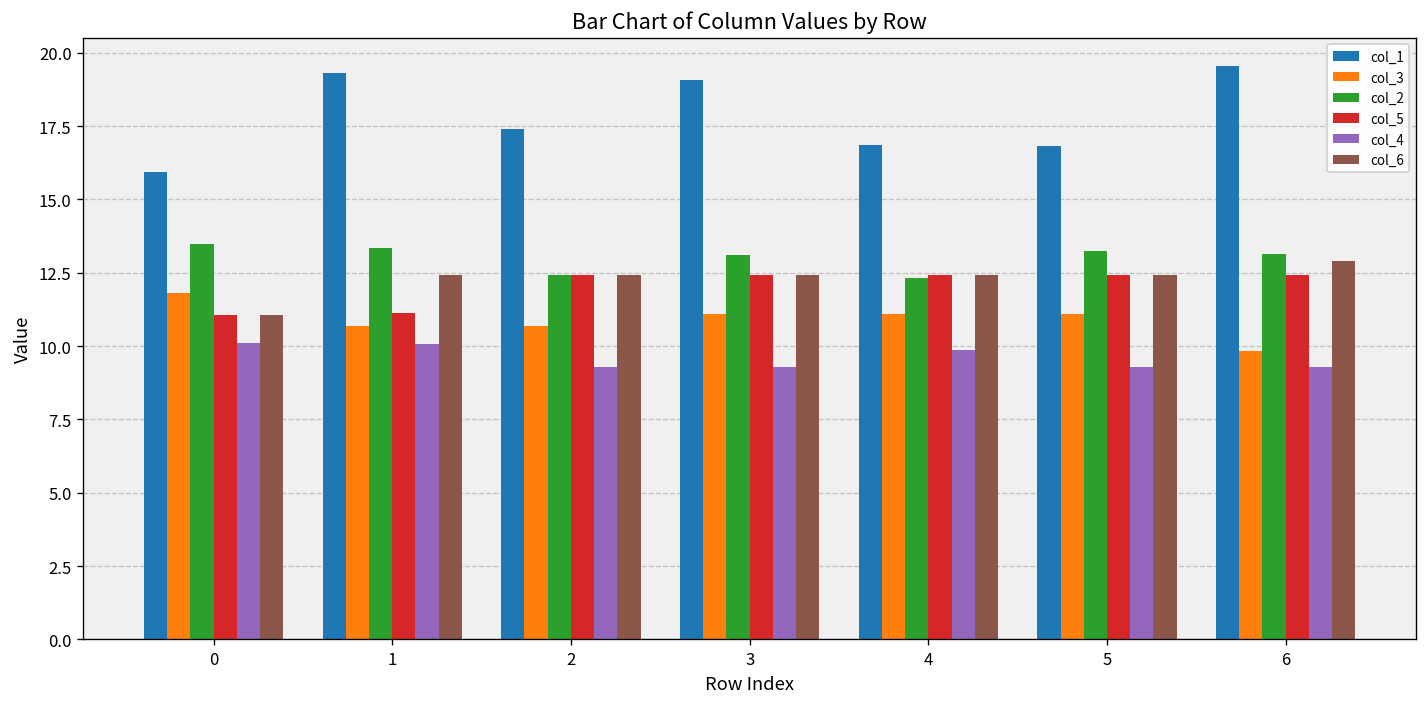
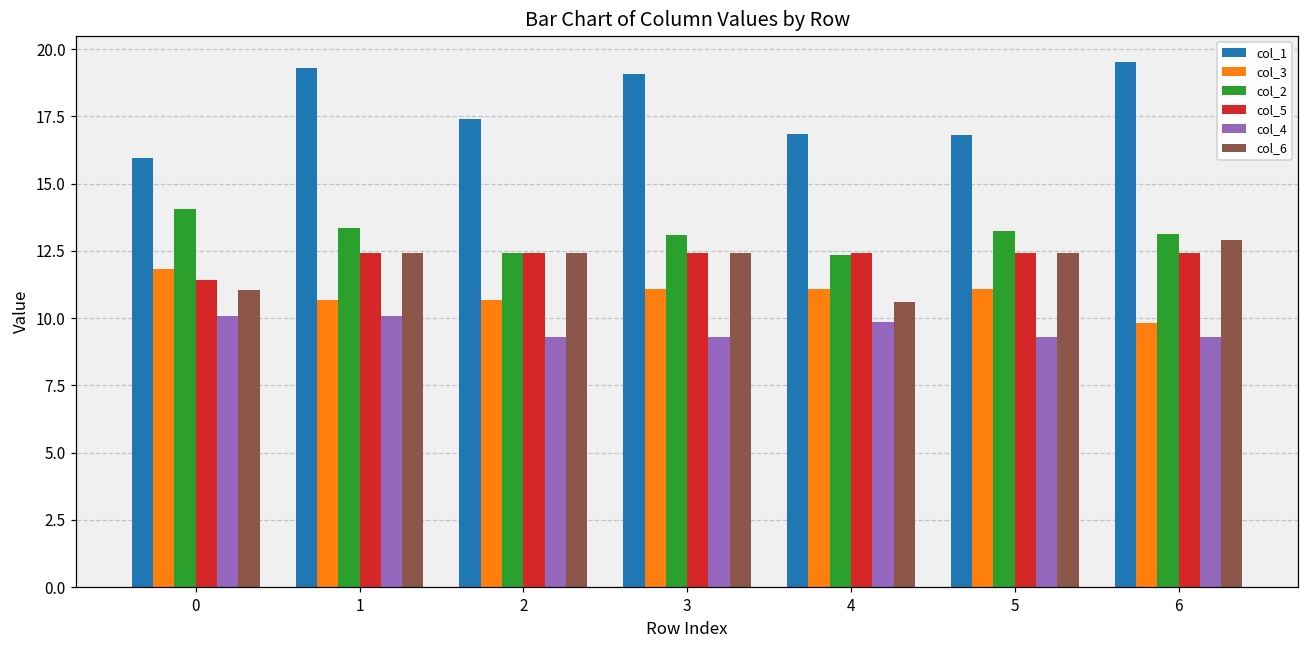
col_2, 0: 13.5 -> 14.1
col_5, 0: 11.0 -> 11.4
col_5, 1: 11.1 -> 12.4
col_6, 4: 12.4 -> 10.6
